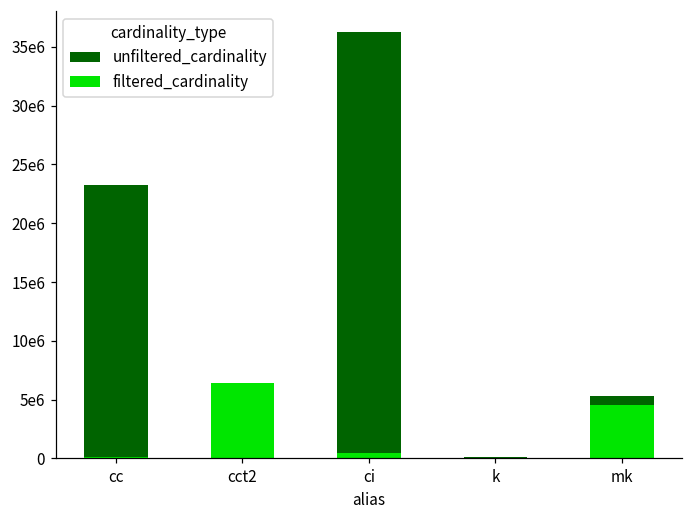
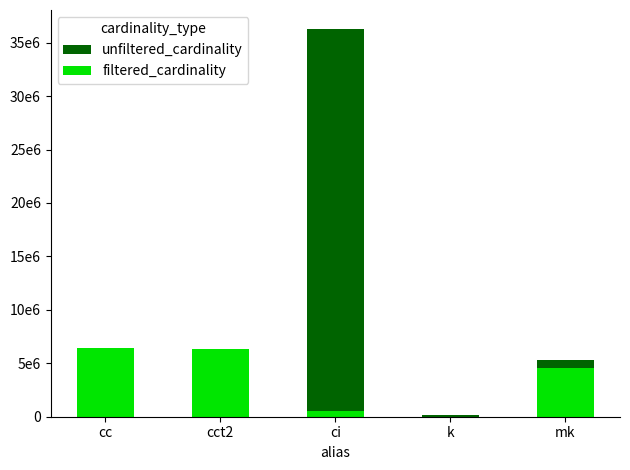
unfiltered_cardinality, cc: 23300000 -> 100000
filtered_cardinality, cc: 100000 -> 6400000
